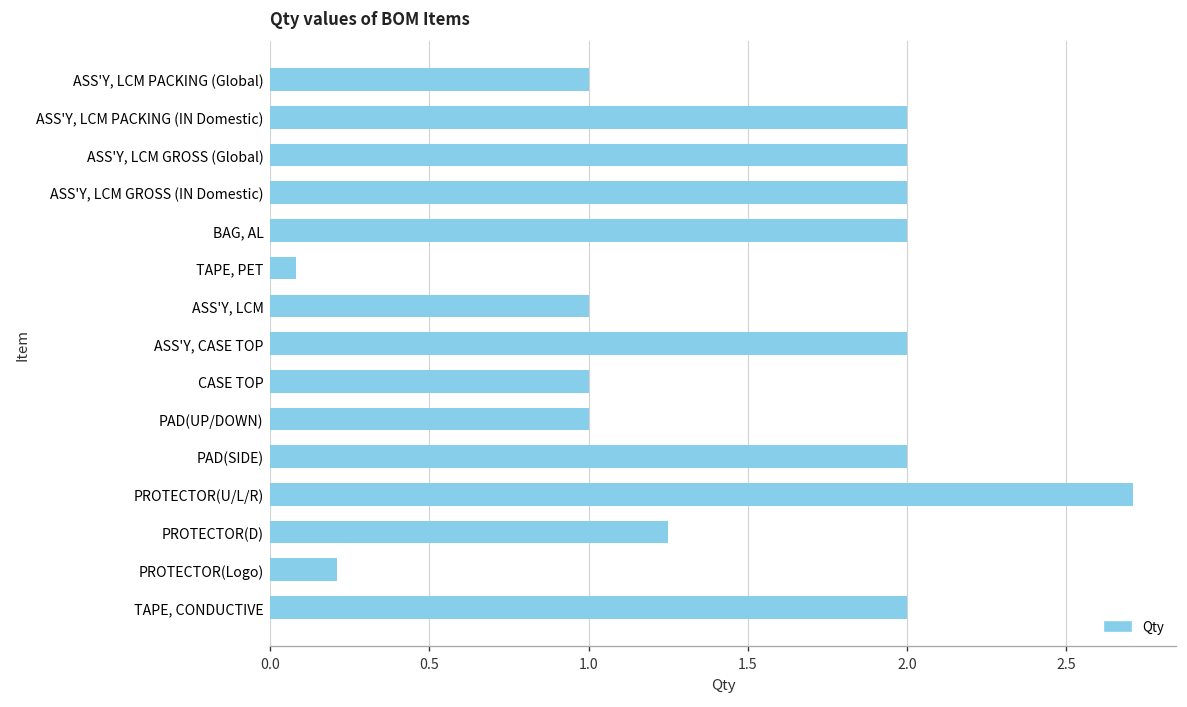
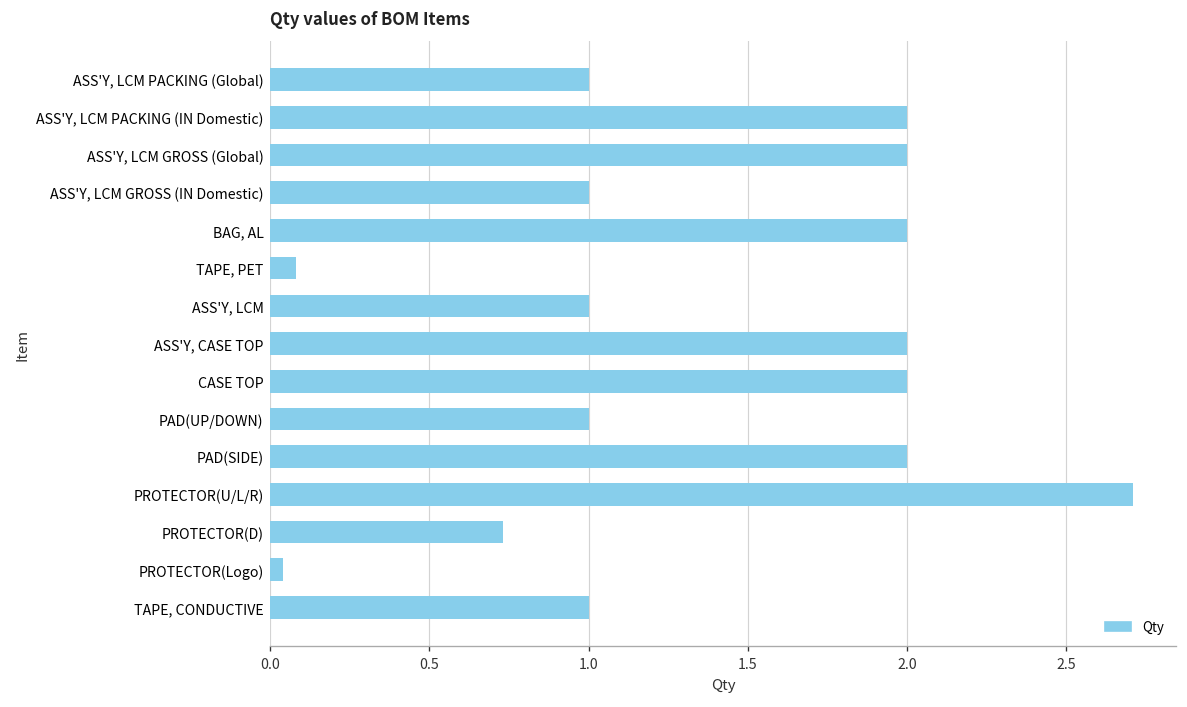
ASS'Y, LCM GROSS (IN Domestic): 2 -> 1
CASE TOP: 1 -> 2
PROTECTOR(D): 1.25 -> 0.73
PROTECTOR(Logo): 0.21 -> 0.04
TAPE, CONDUCTIVE: 2 -> 1
